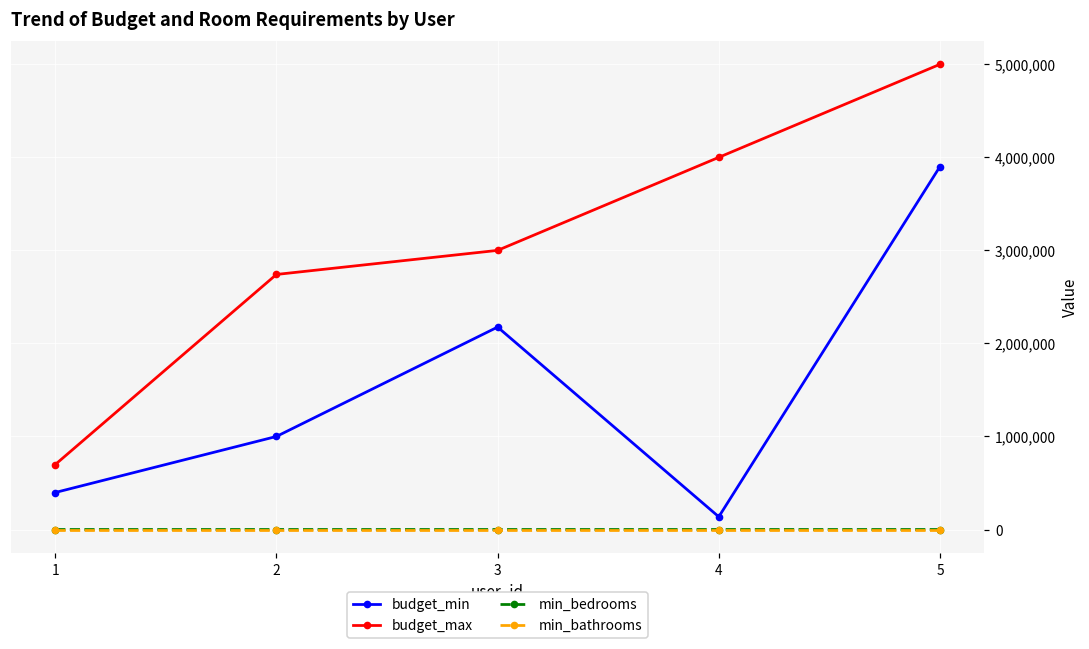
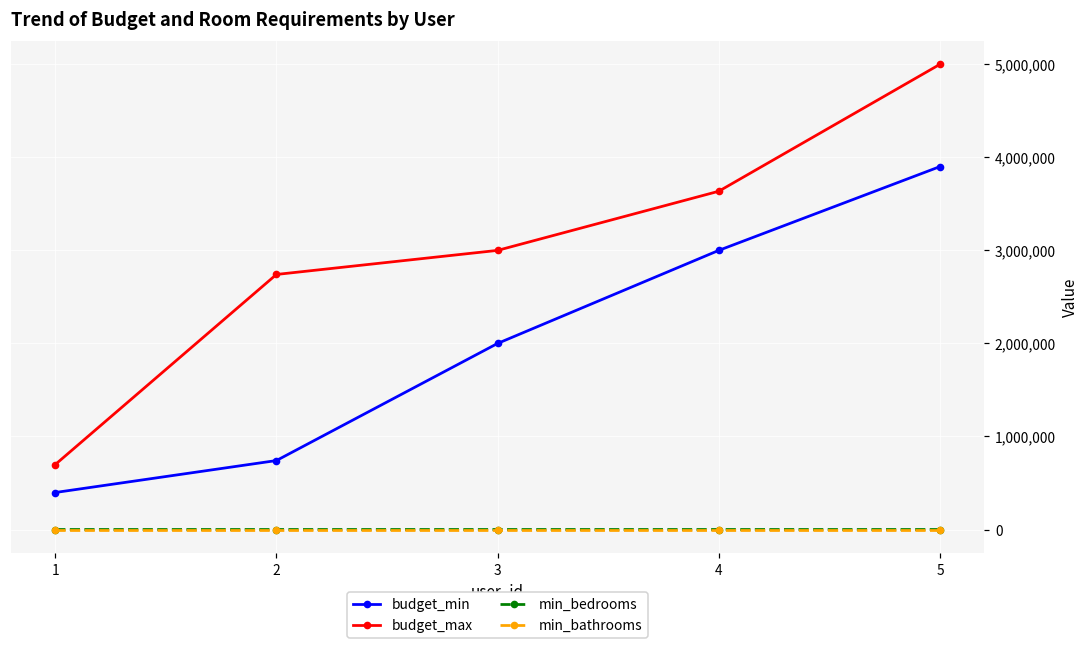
budget_min, 2: 1,000,000 -> 700,000
budget_min, 3: 2,200,000 -> 2,000,000
budget_min, 4: 100,000 -> 3,000,000
budget_max, 4: 4,000,000 -> 3,600,000
